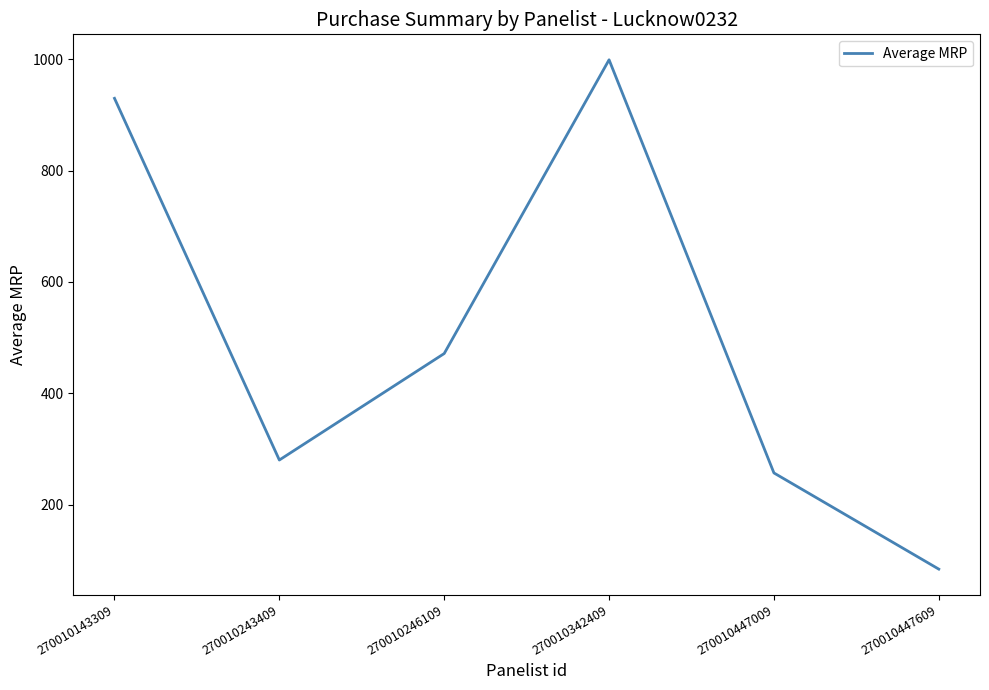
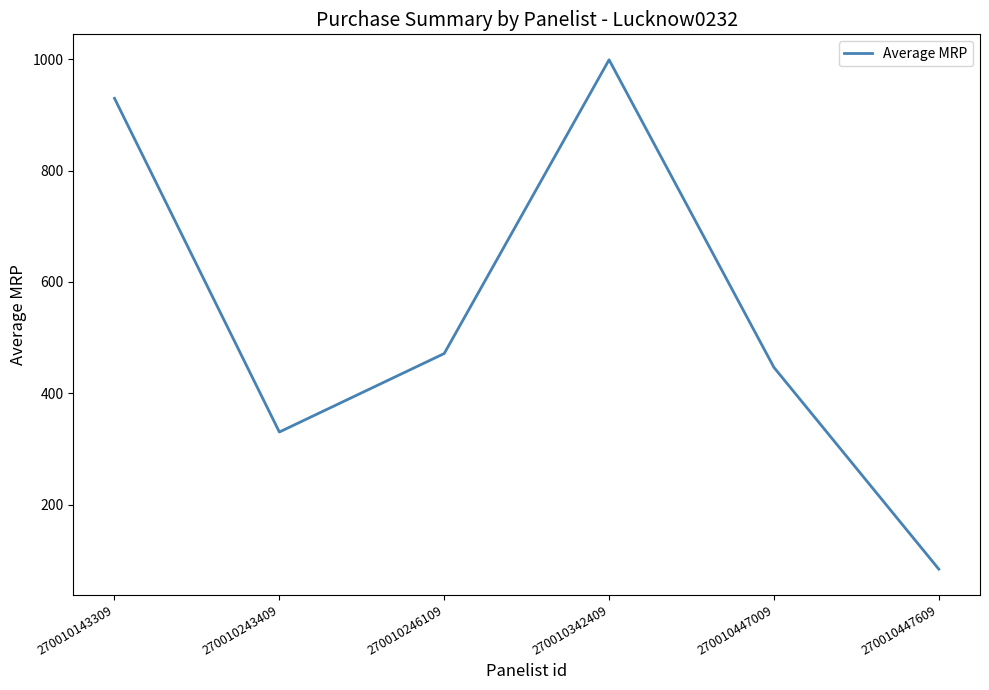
270010243409: 280 -> 330
270010447009: 260 -> 450
